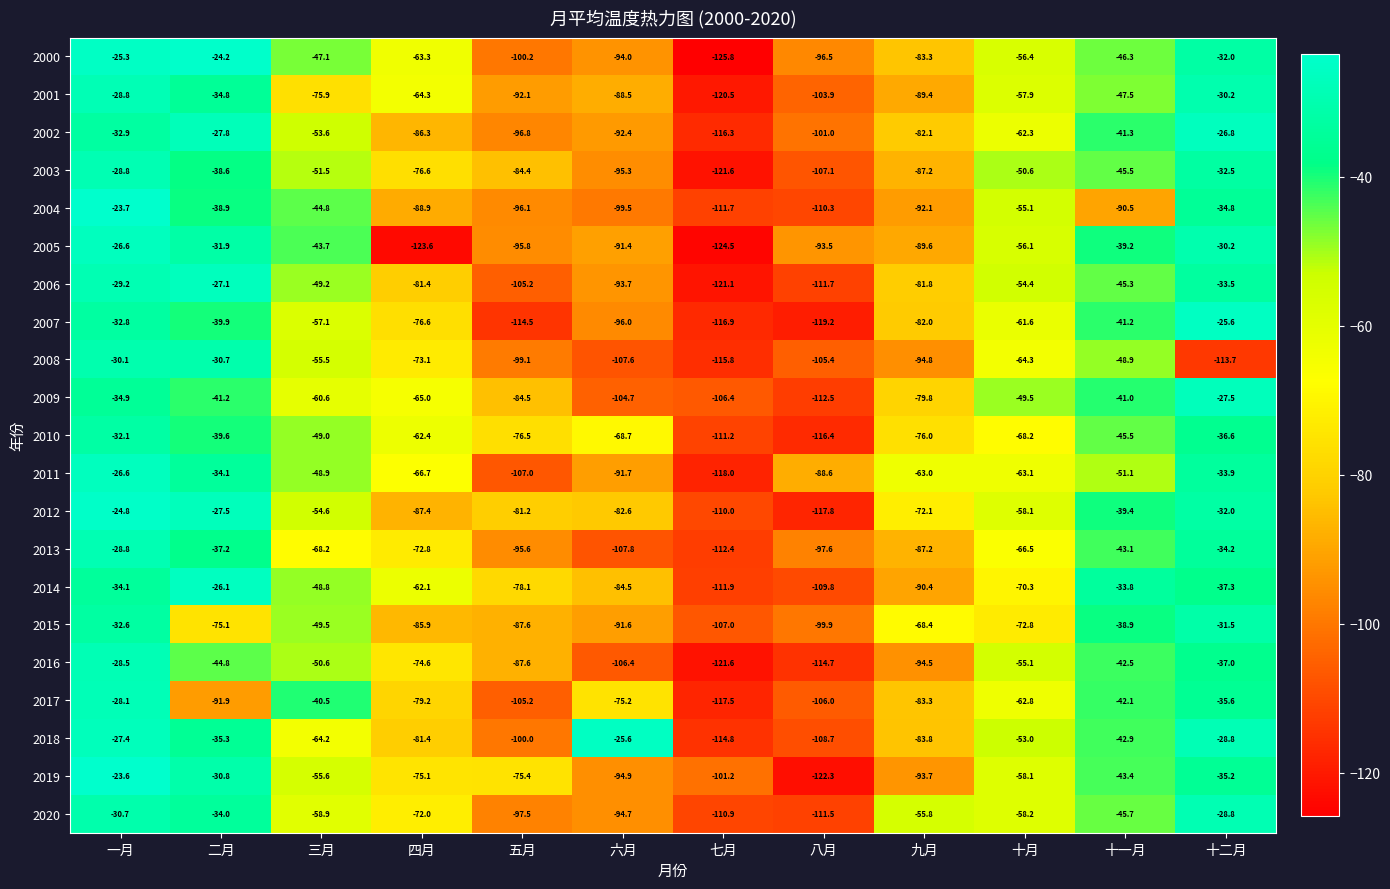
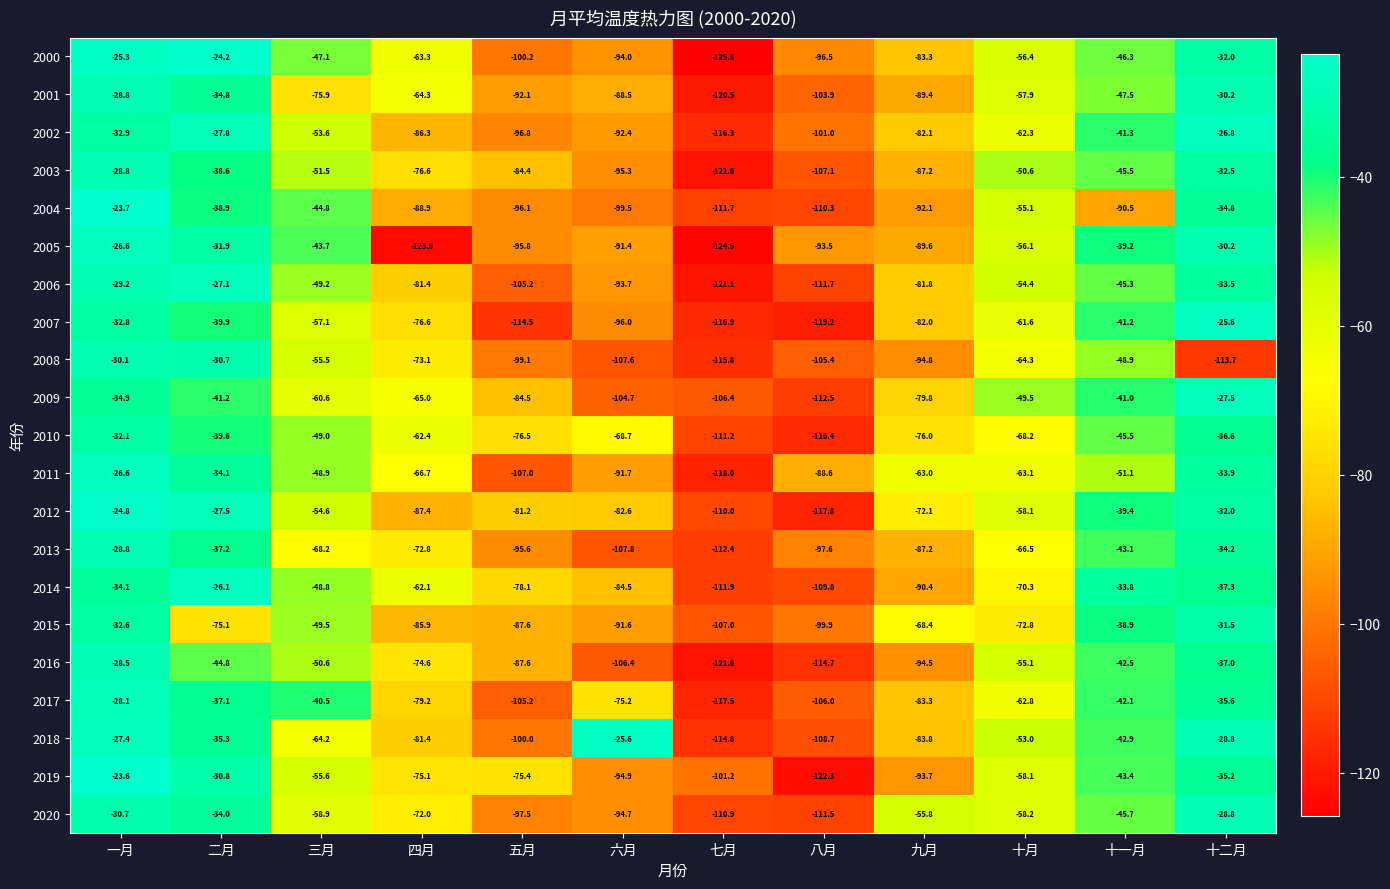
2017, 二月: -91.9 -> -37.1
